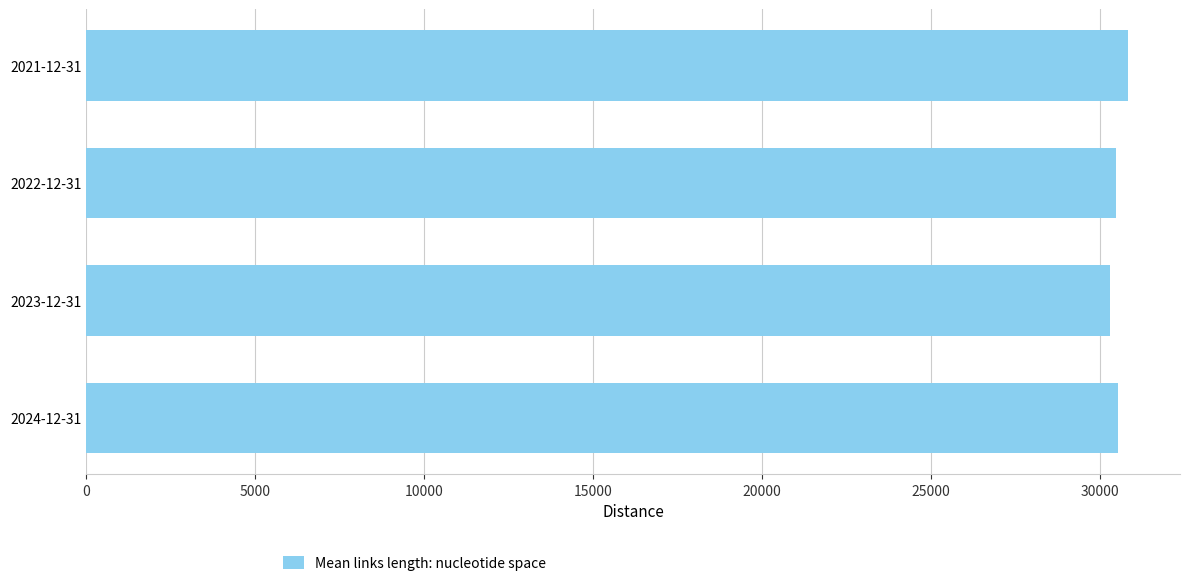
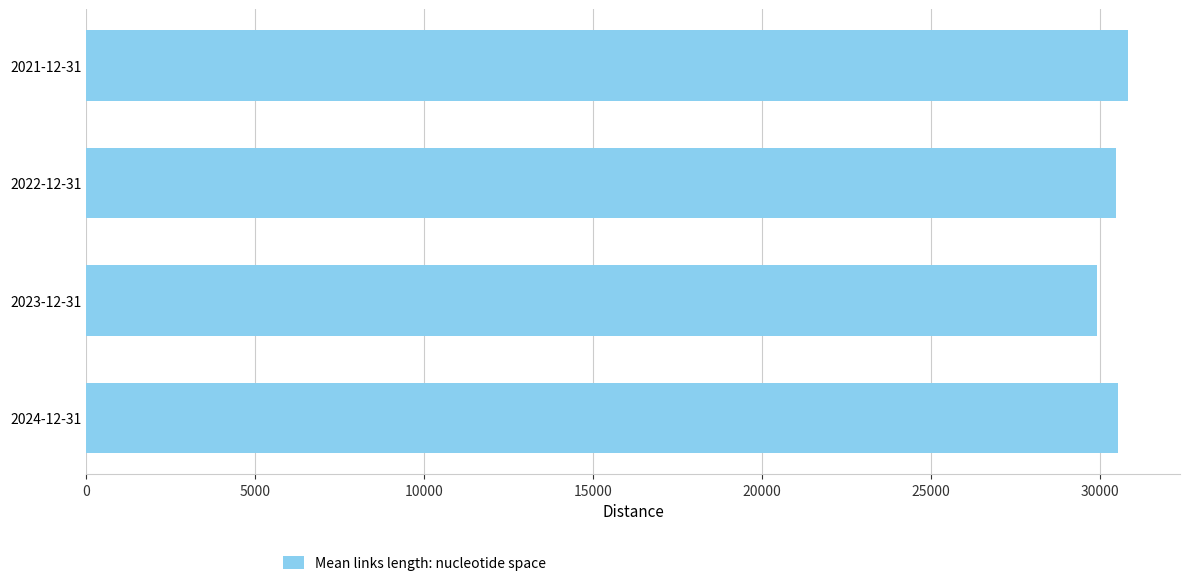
2023-12-31: 30300 -> 29900
